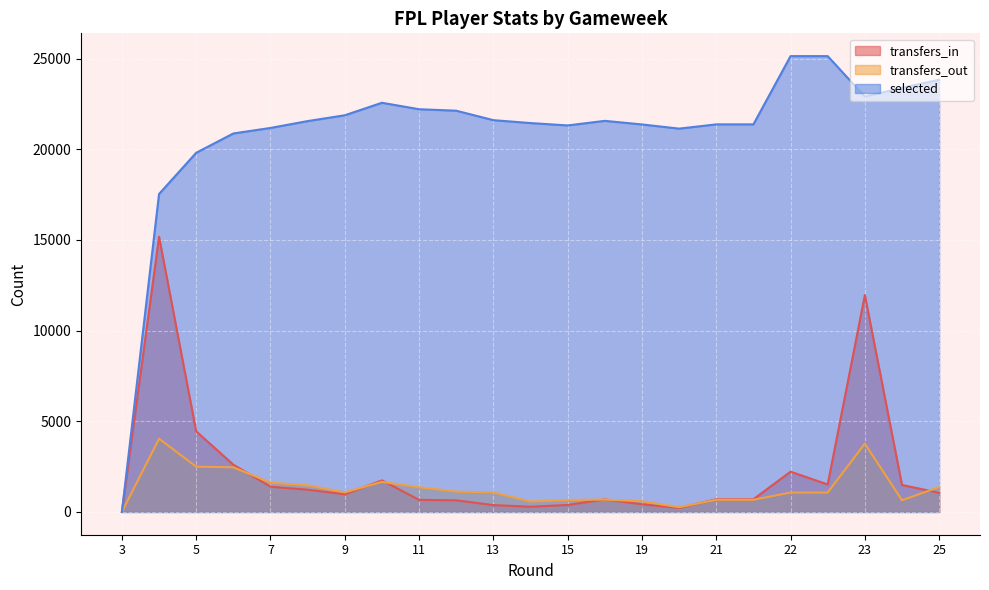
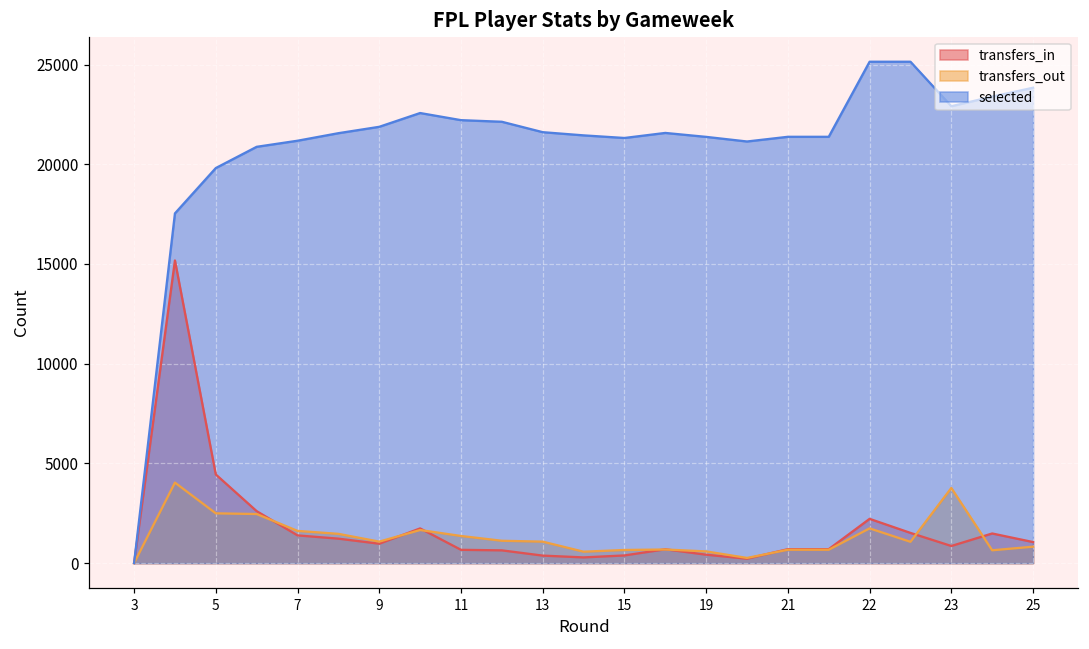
transfers_out, 22: 1100 -> 1700
transfers_in, 23: 12000 -> 900
transfers_out, 25: 1400 -> 800
